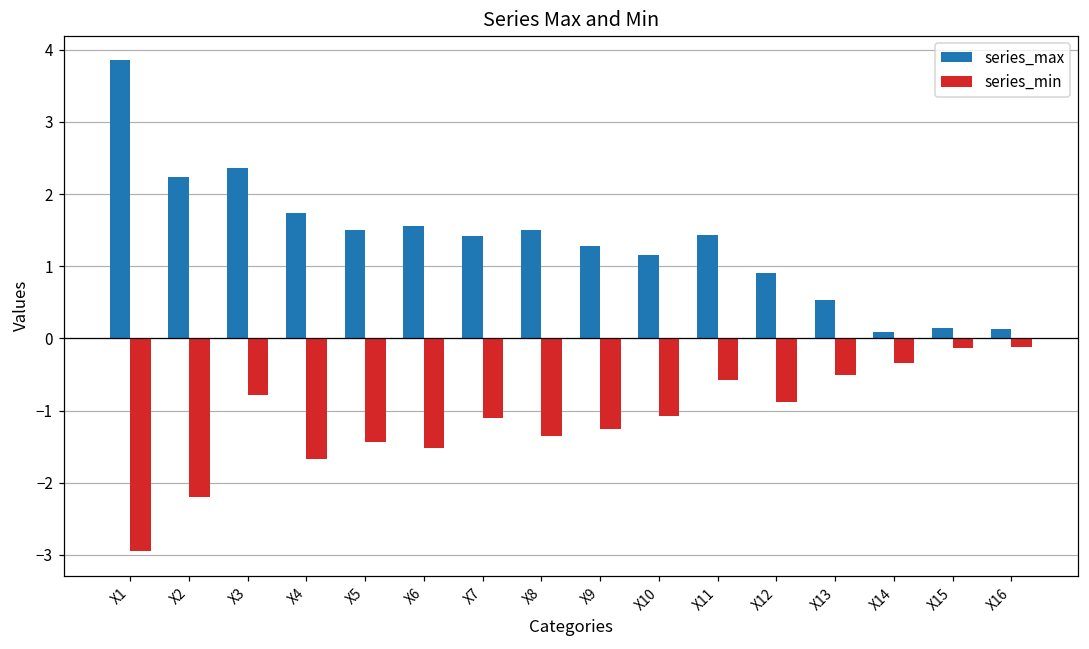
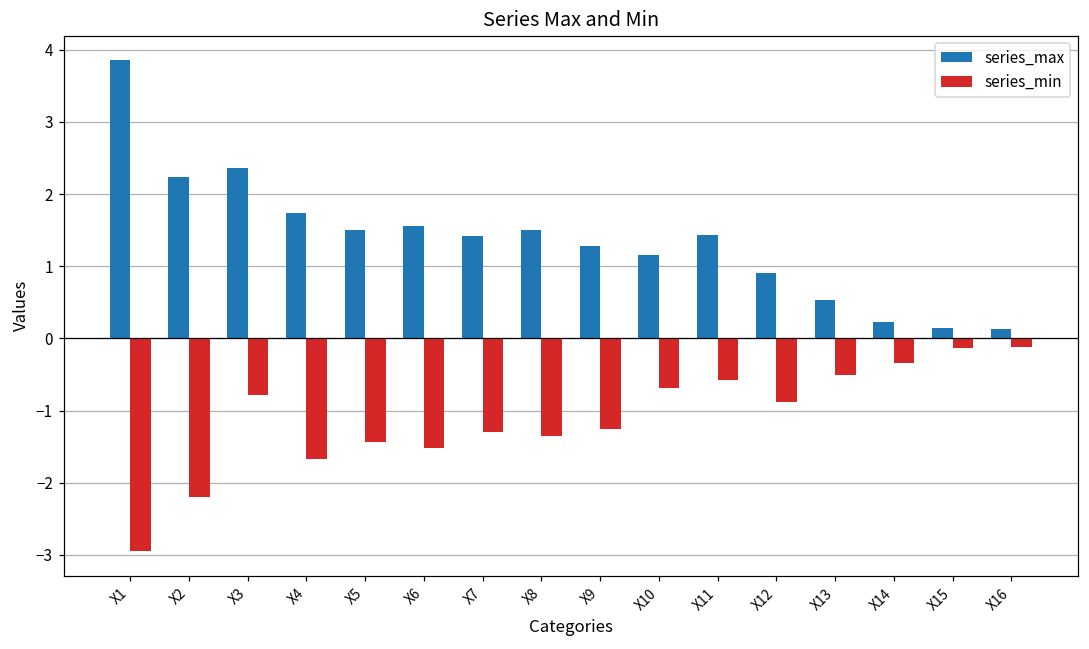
series_min, X7: -1.1 -> -1.3
series_min, X10: -1.1 -> -0.7
series_max, X14: 0.1 -> 0.2
